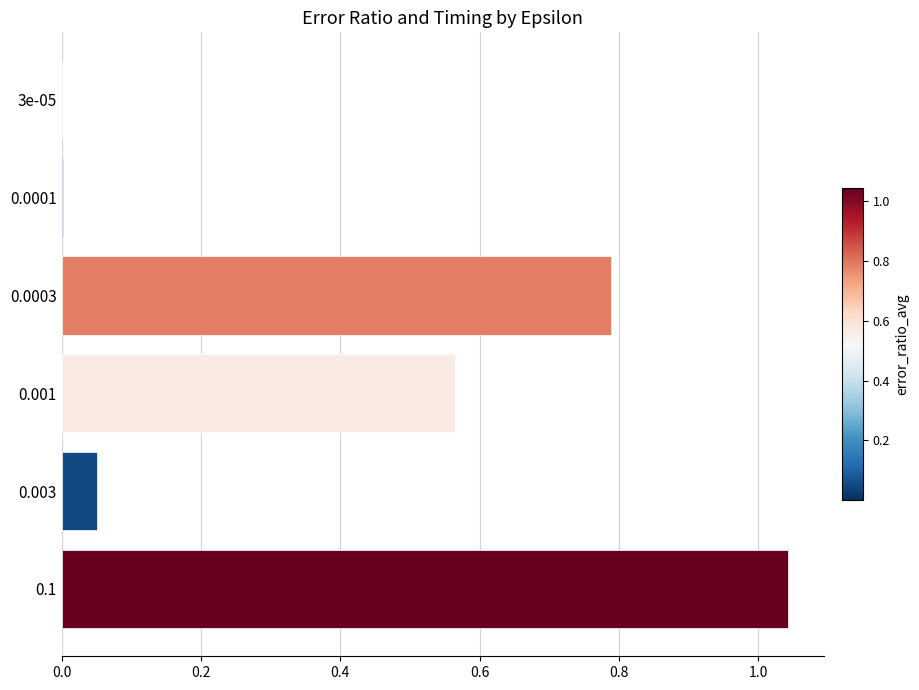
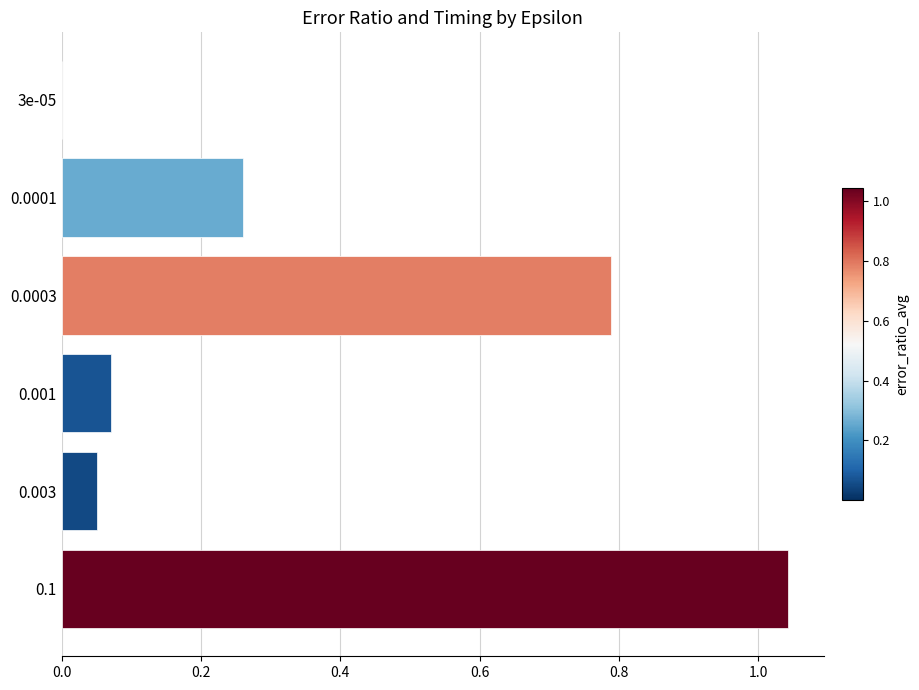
0.0001: 0.00 -> 0.26
0.001: 0.56 -> 0.07
